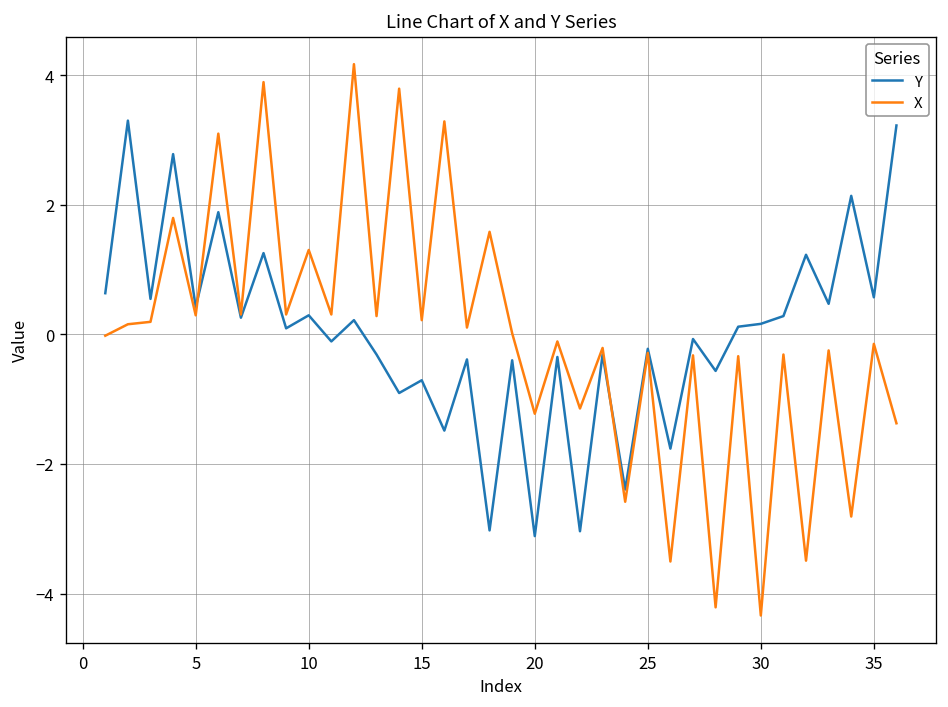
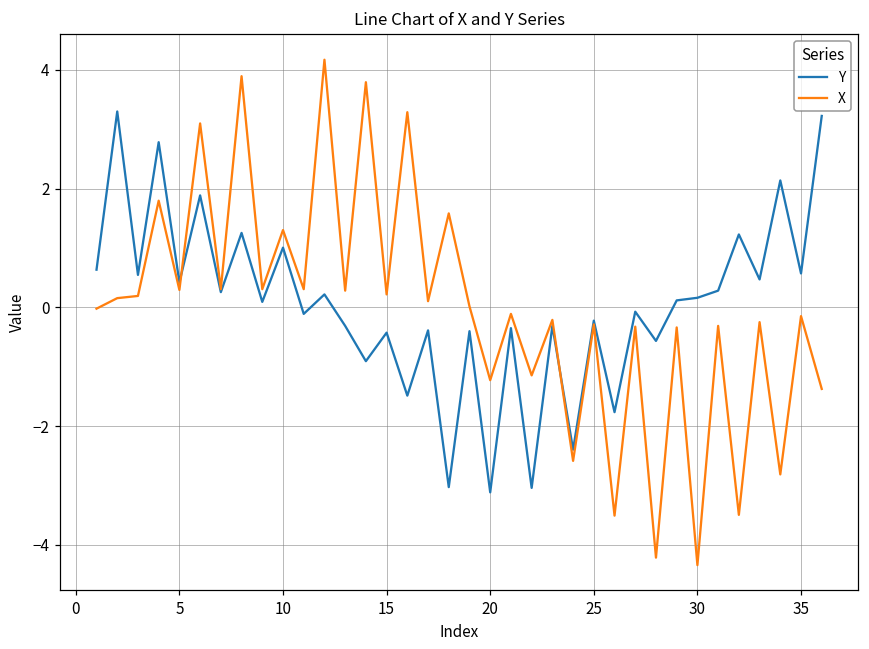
Y, 10: 0.3 -> 1.0
Y, 15: -0.7 -> -0.4
